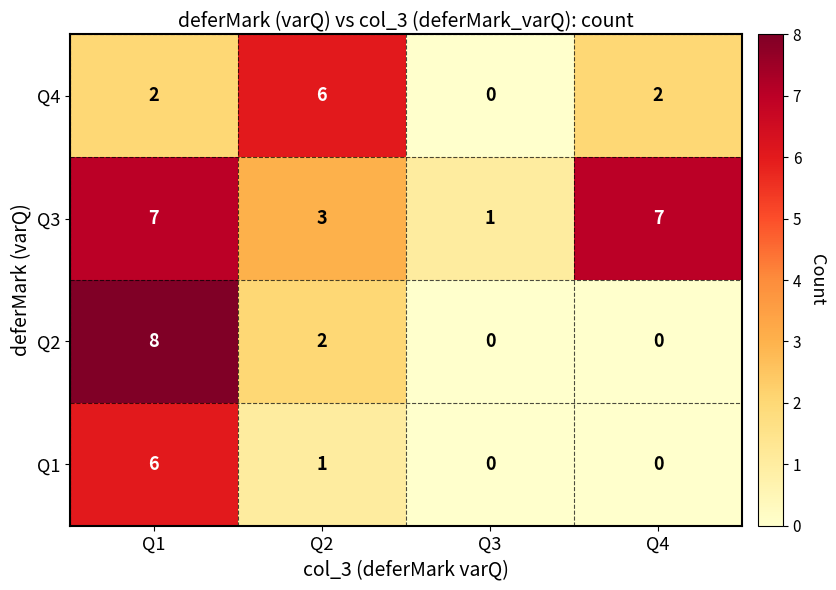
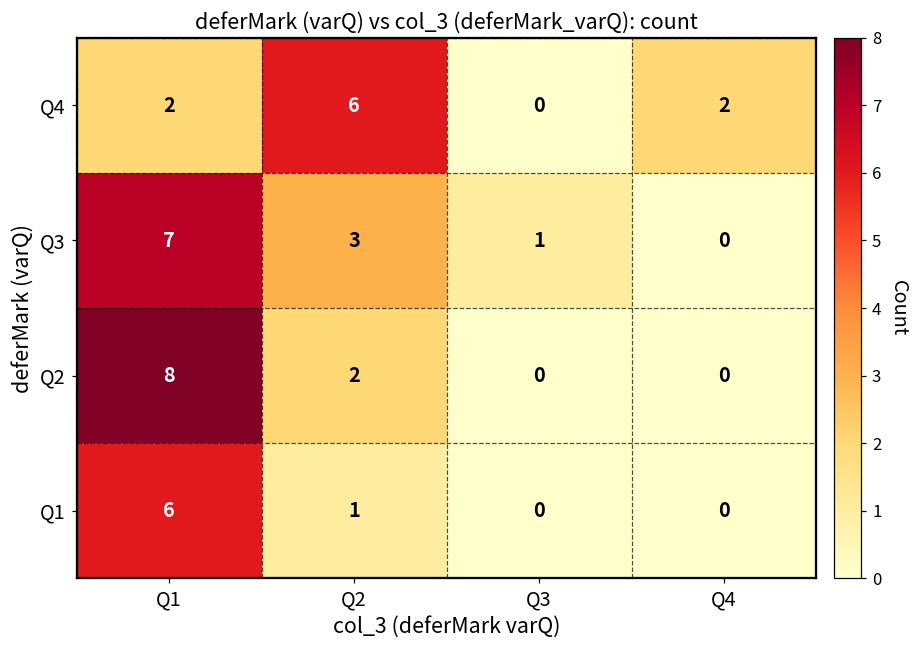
Q3, Q4: 7 -> 0
